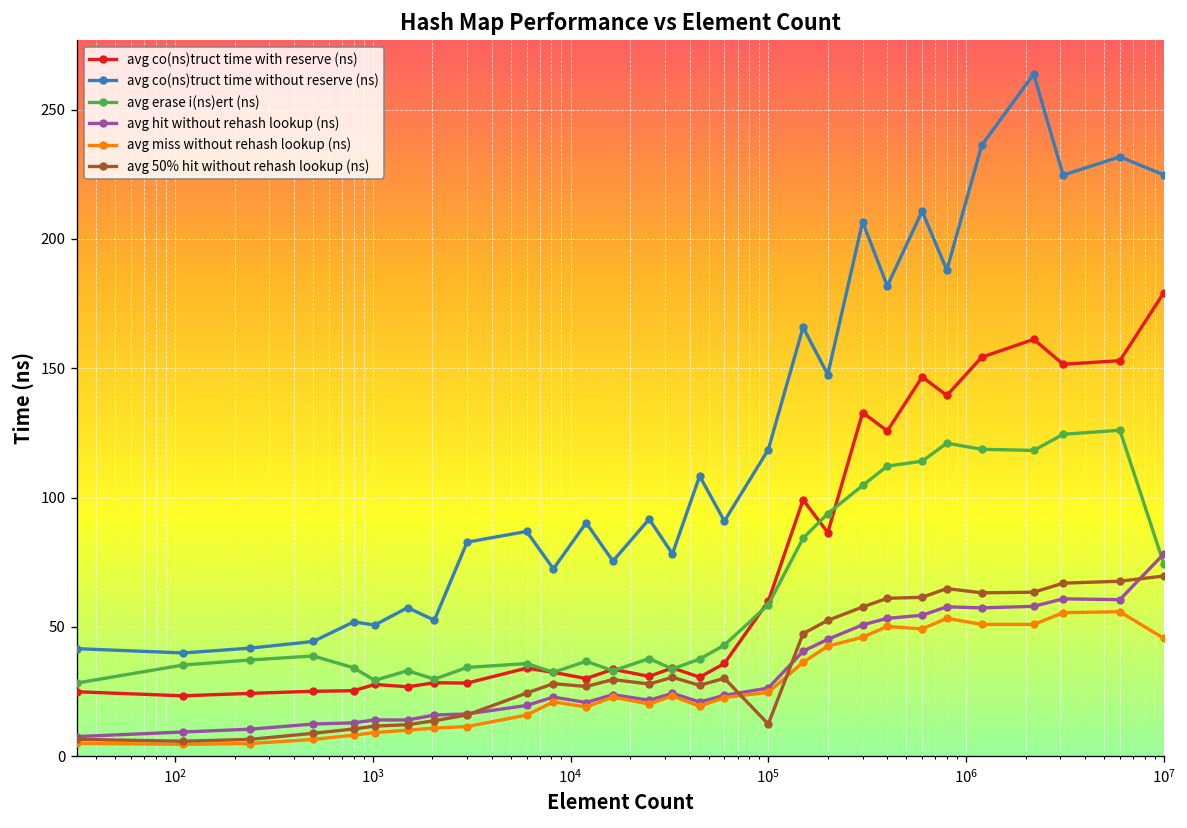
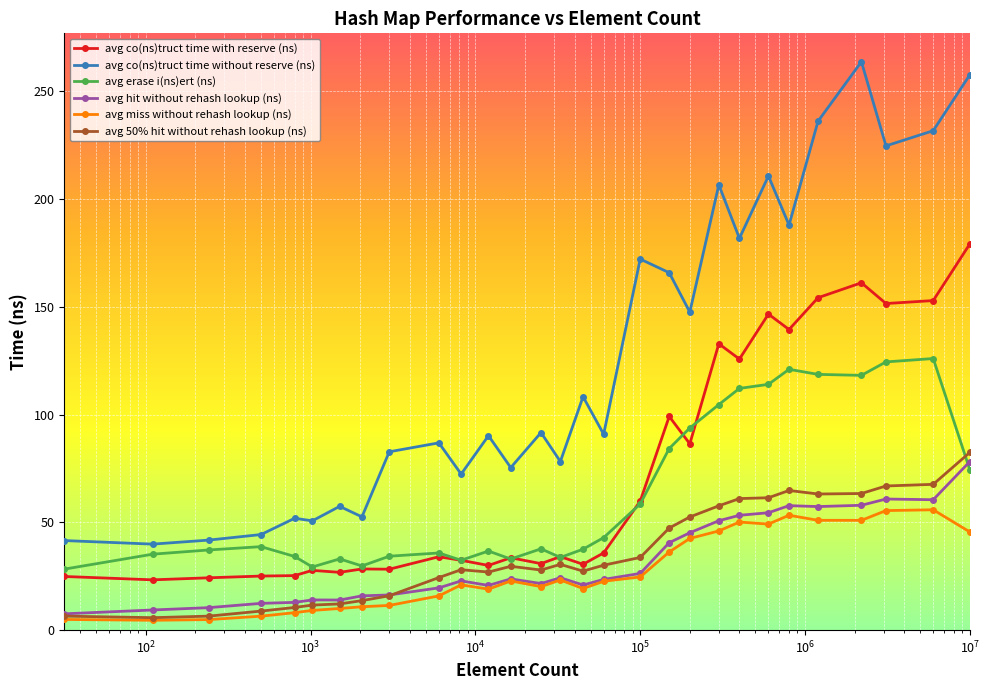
avg co(ns)truct time without reserve (ns), 10^5: 119 -> 172
avg 50% hit without rehash lookup (ns), 10^5: 12 -> 34
avg co(ns)truct time without reserve (ns), 10^7: 225 -> 258
avg 50% hit without rehash lookup (ns), 10^7: 70 -> 82
